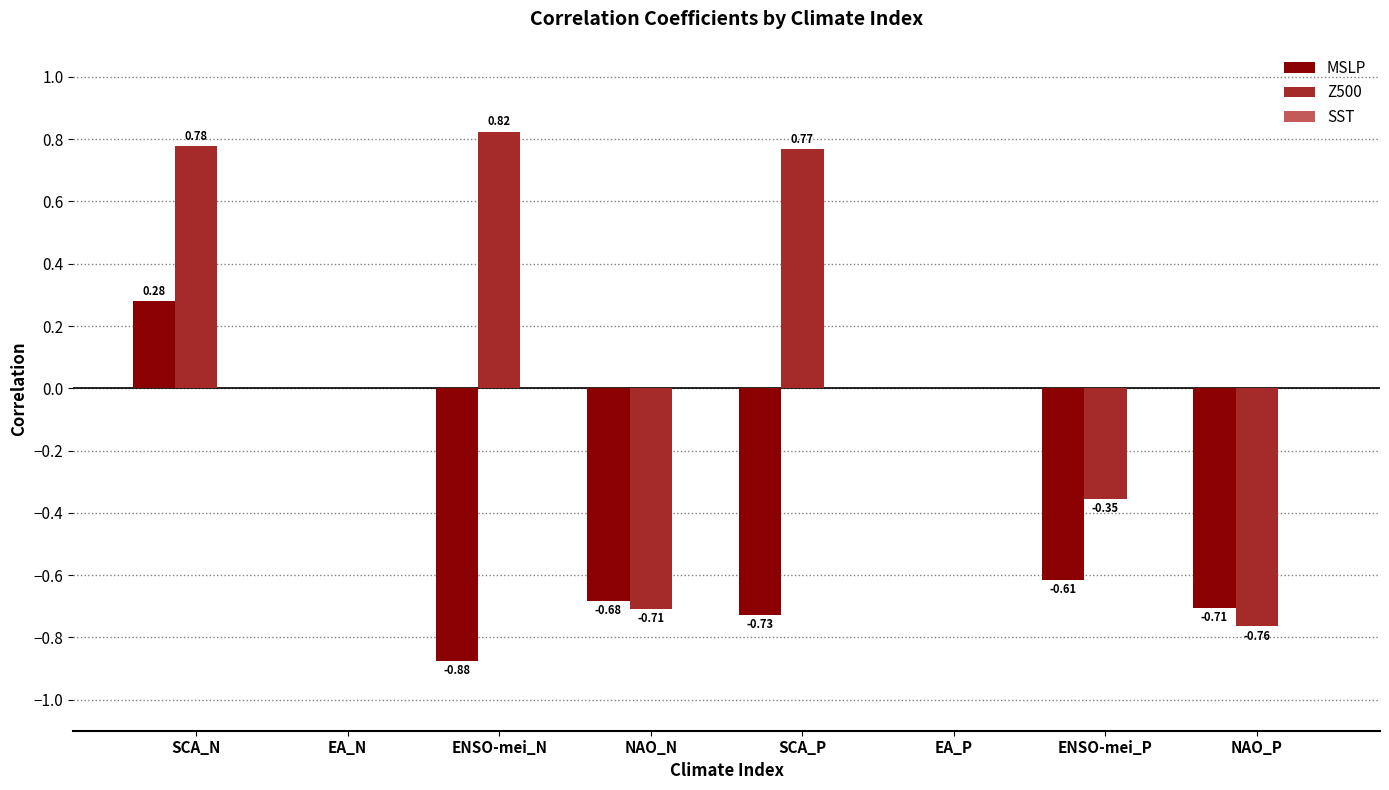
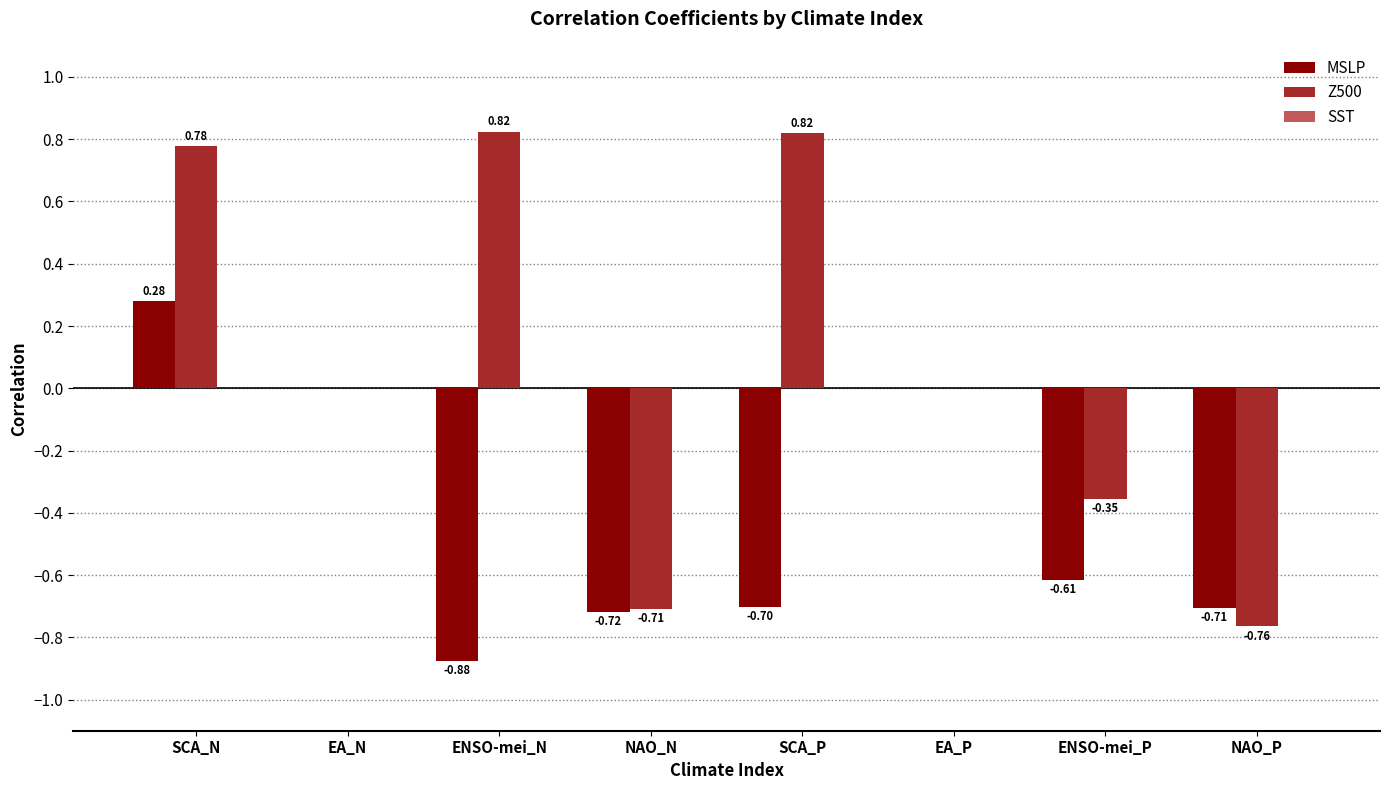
MSLP, NAO_N: -0.68 -> -0.72
MSLP, SCA_P: -0.73 -> -0.70
Z500, SCA_P: 0.77 -> 0.82
